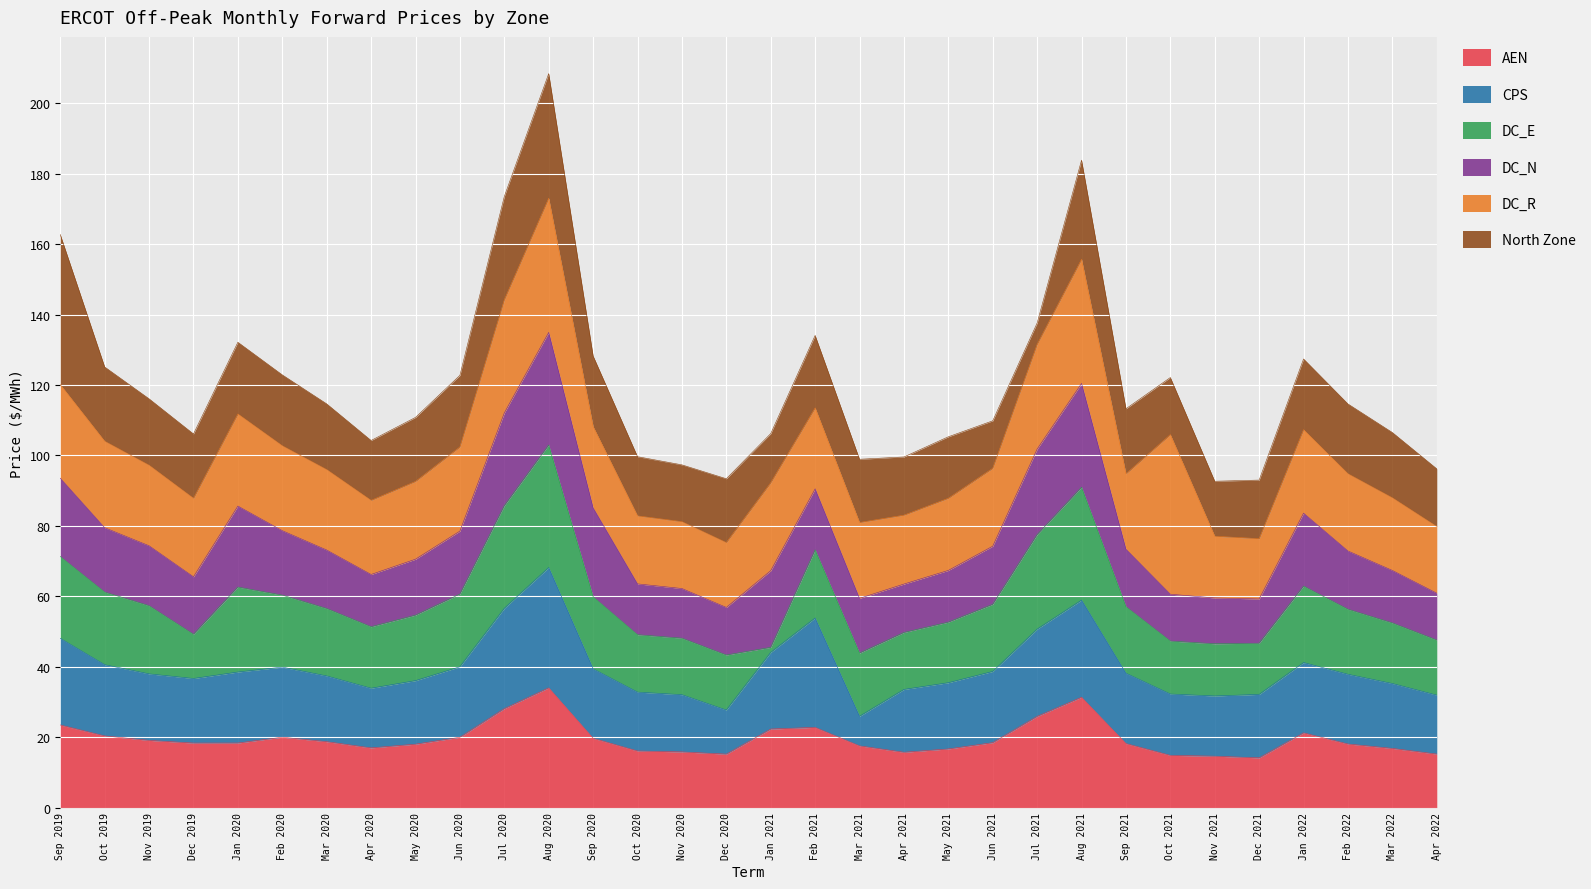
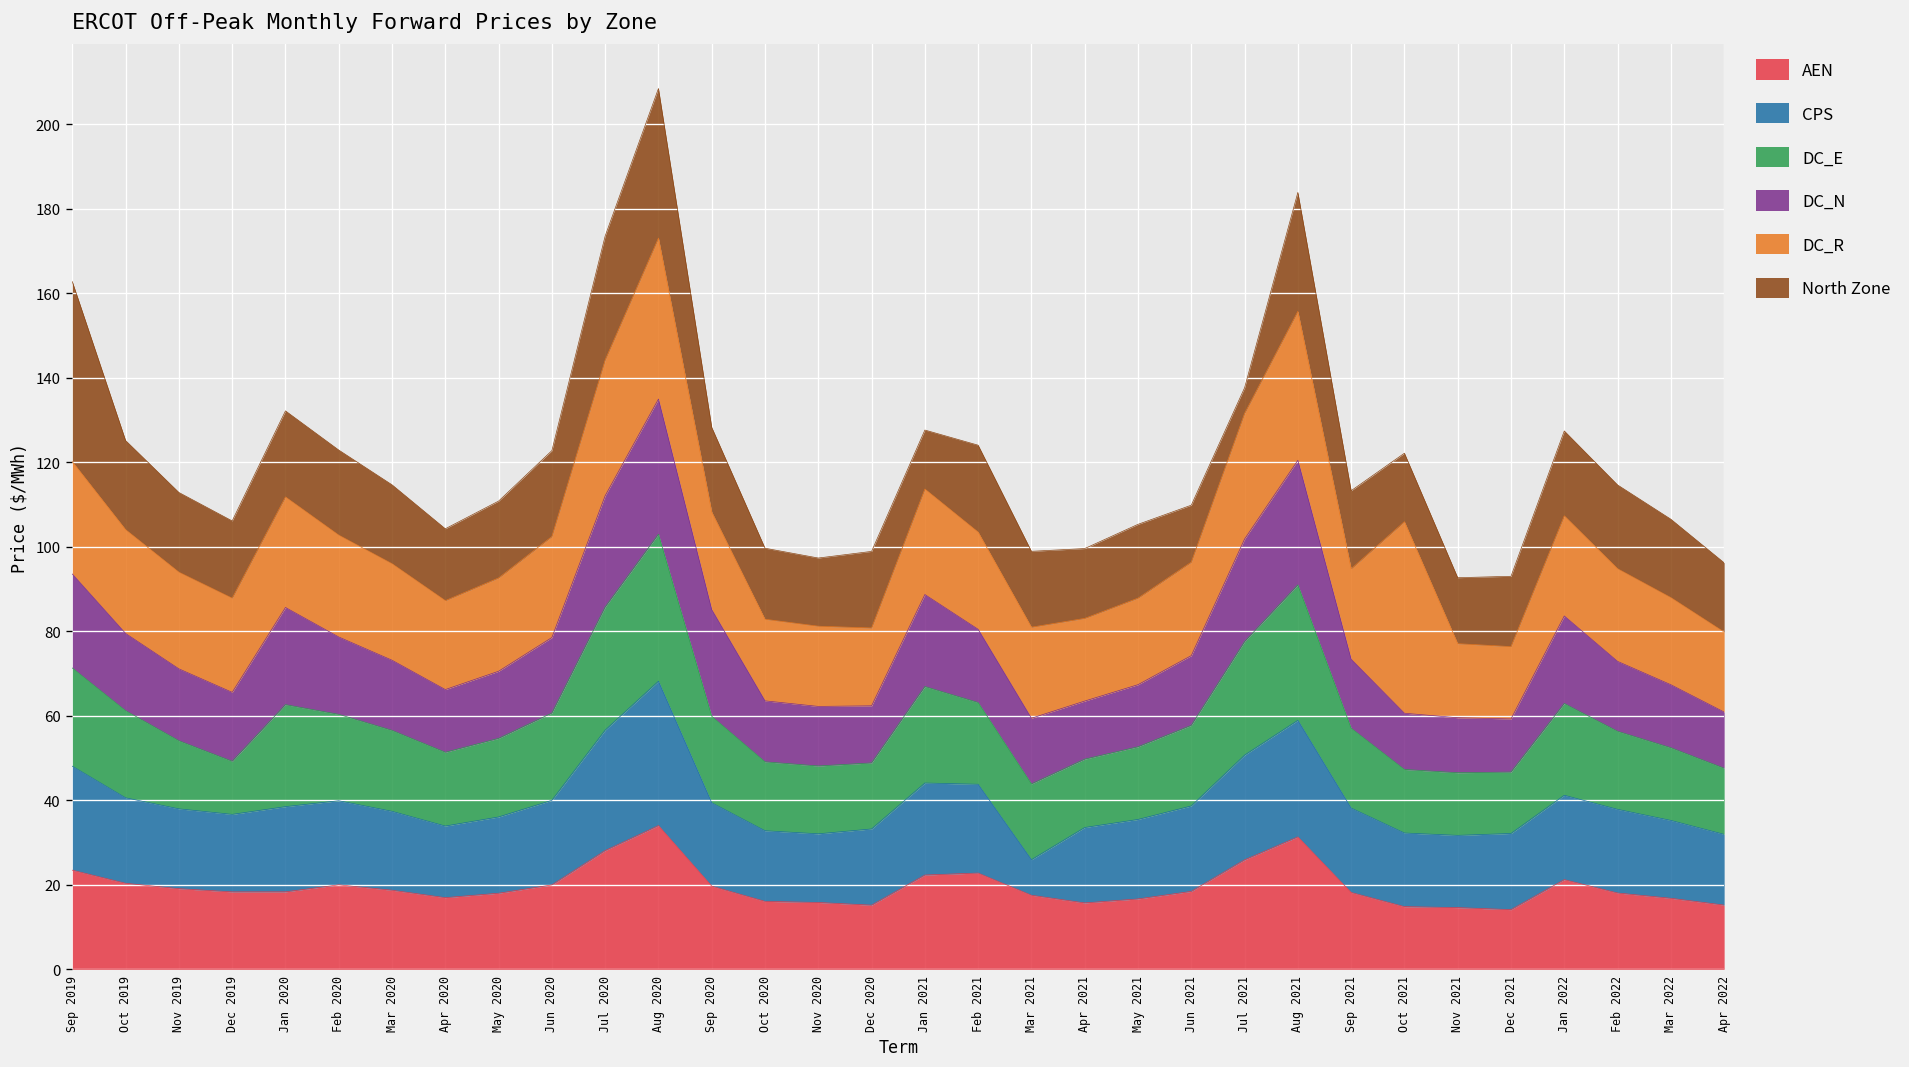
DC_E, Nov 2019: 19 -> 16
CPS, Dec 2020: 13 -> 18
DC_E, Jan 2021: 1 -> 23
CPS, Feb 2021: 31 -> 21
